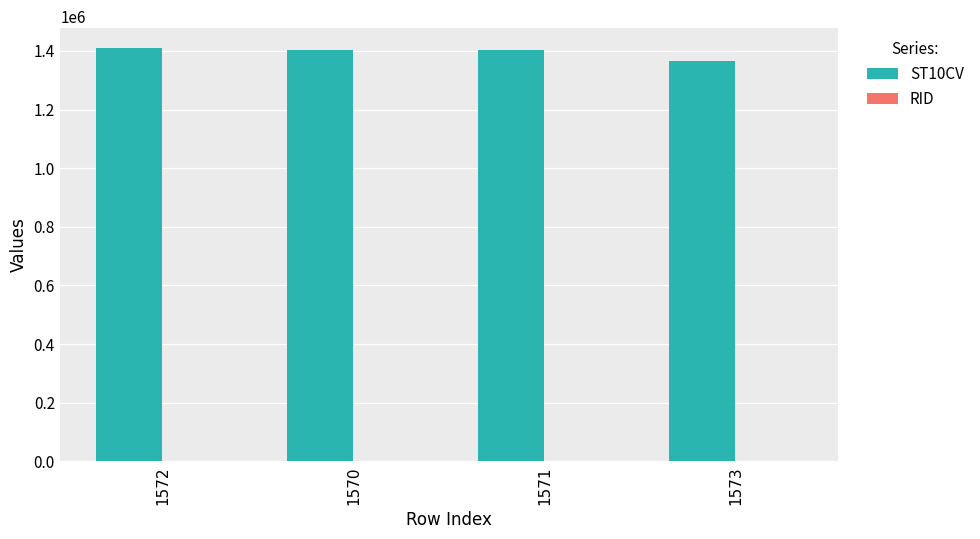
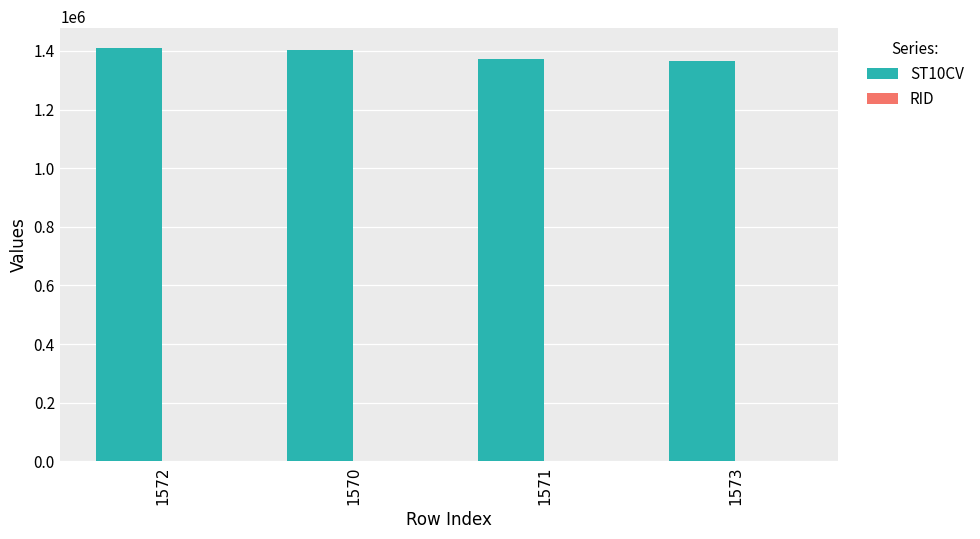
ST10CV, 1571: 1400000 -> 1370000
